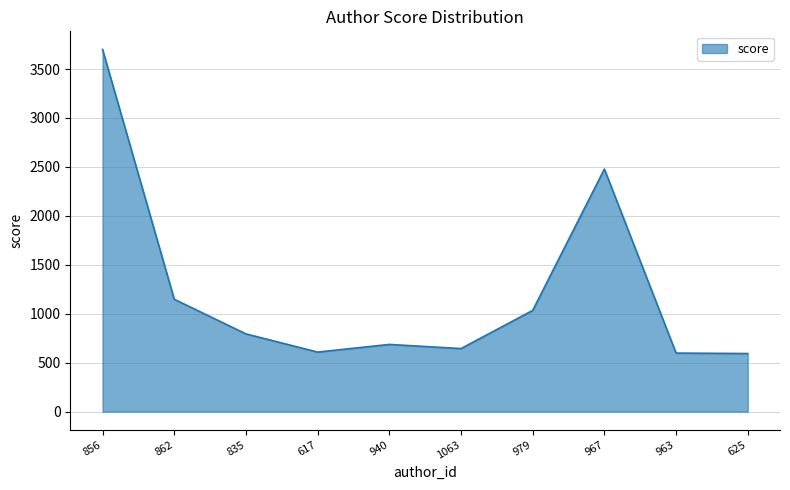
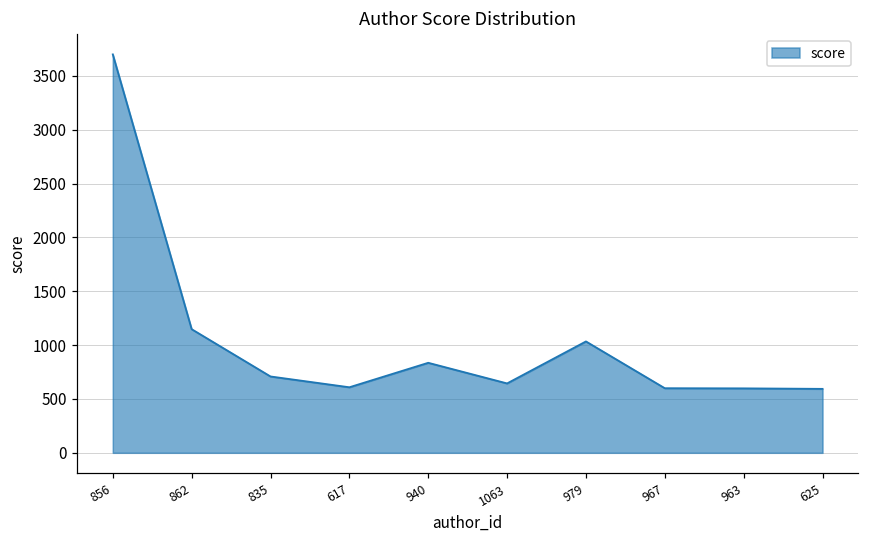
835: 800 -> 700
940: 700 -> 800
967: 2500 -> 600
